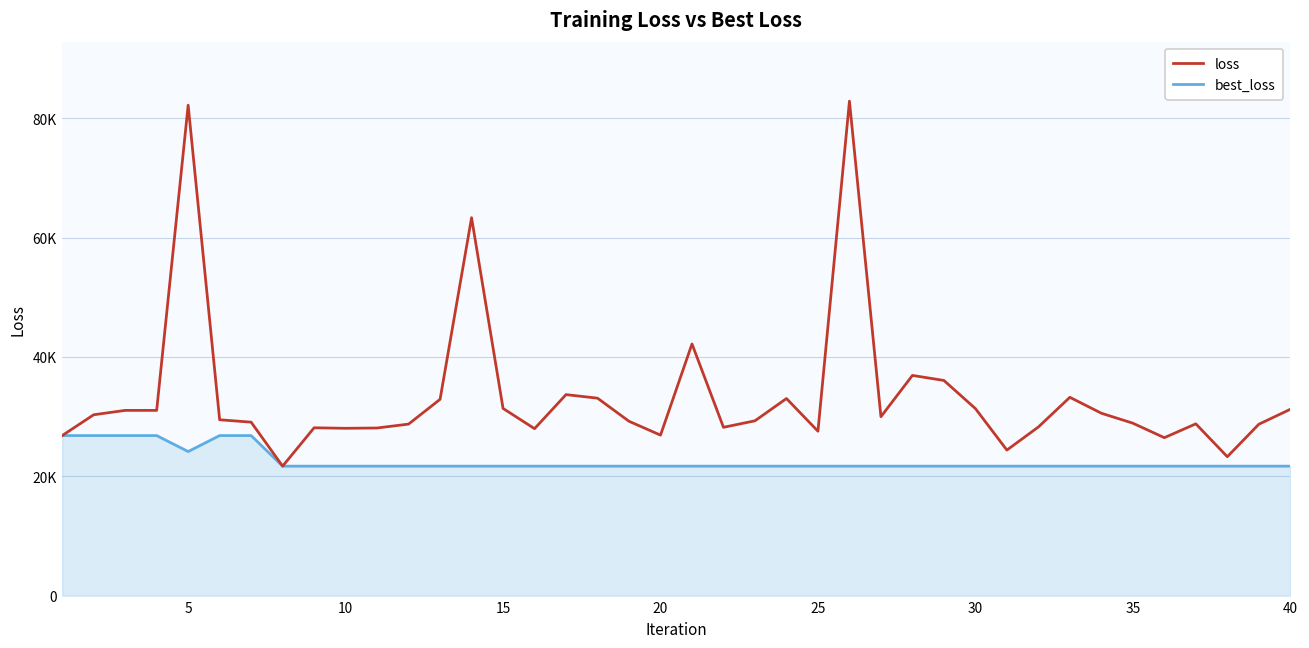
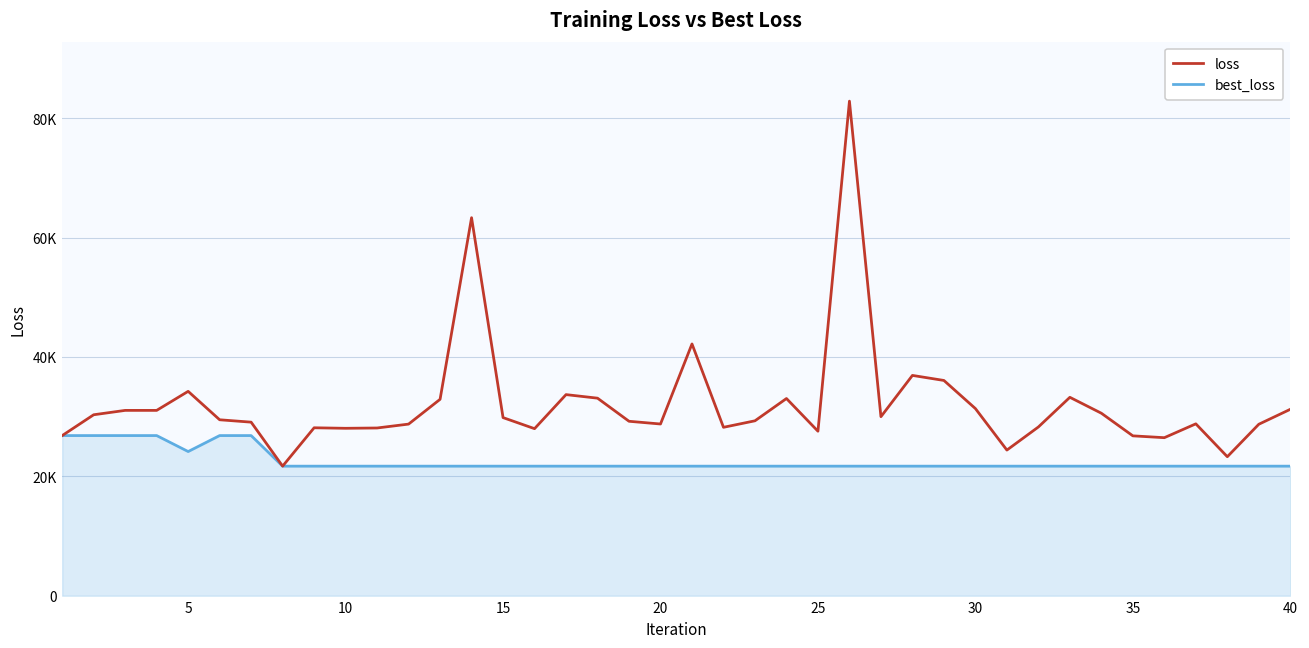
loss, 5: 82000 -> 34000
loss, 15: 31000 -> 30000
loss, 20: 27000 -> 29000
loss, 35: 29000 -> 27000
